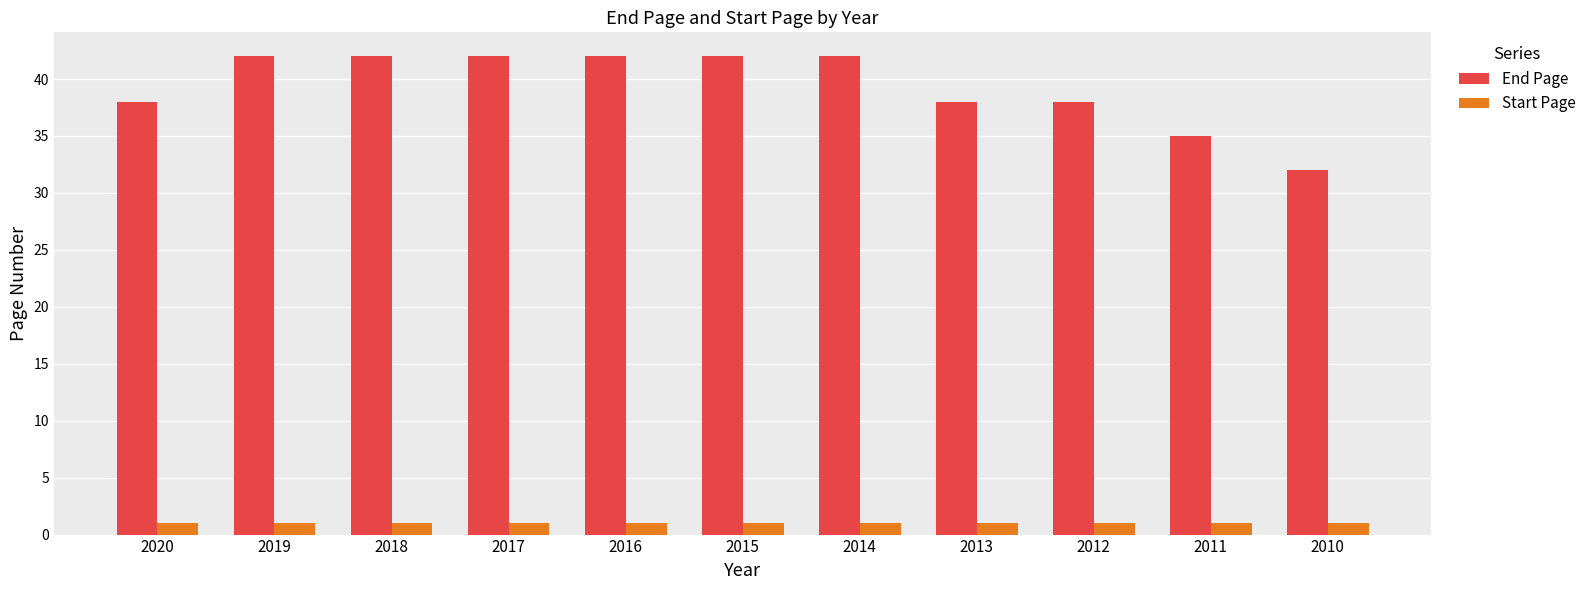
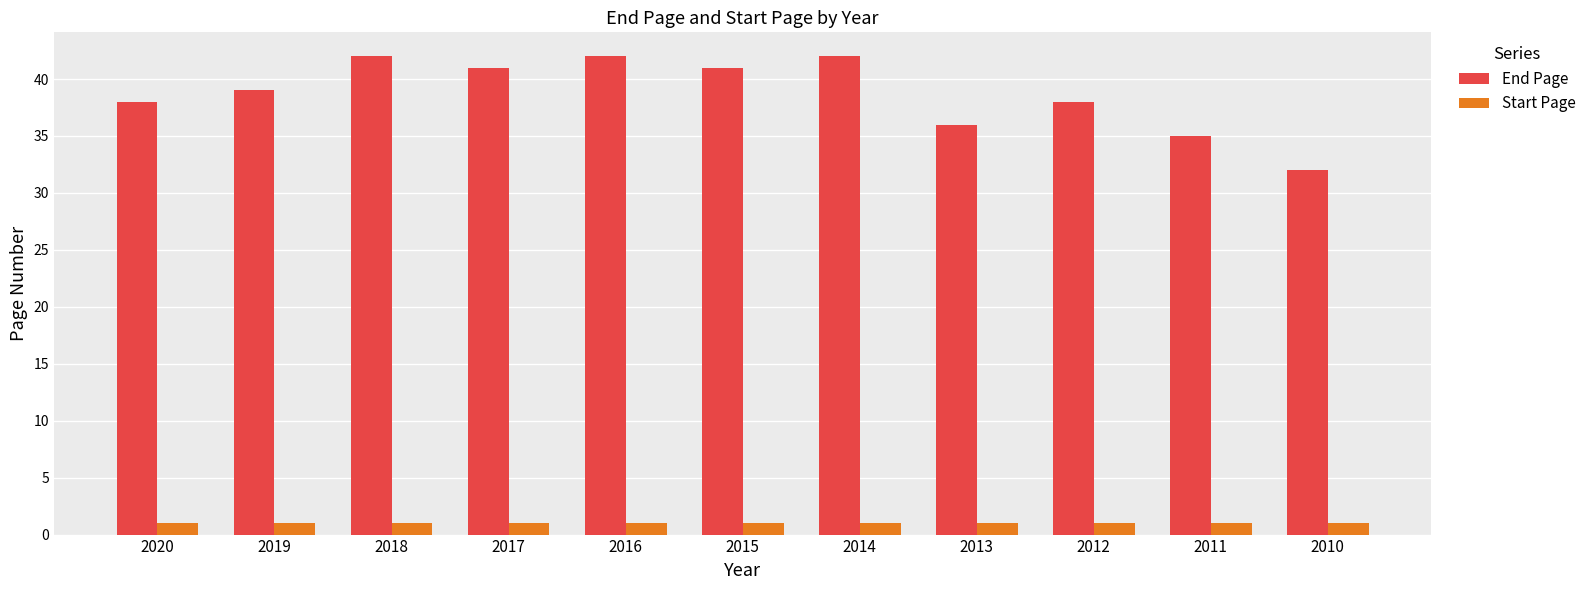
End Page, 2019: 42 -> 39
End Page, 2017: 42 -> 41
End Page, 2015: 42 -> 41
End Page, 2013: 38 -> 36
